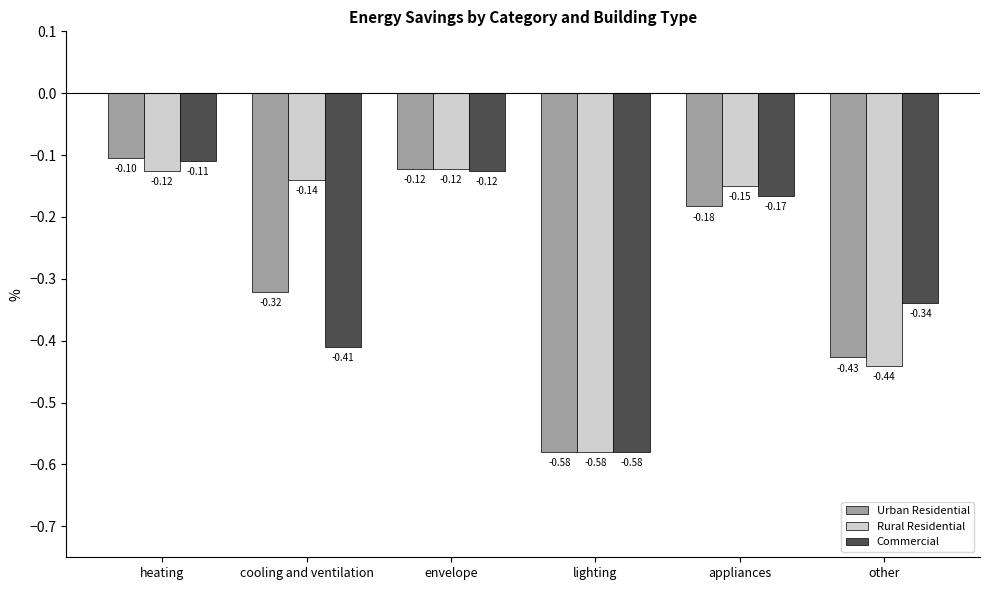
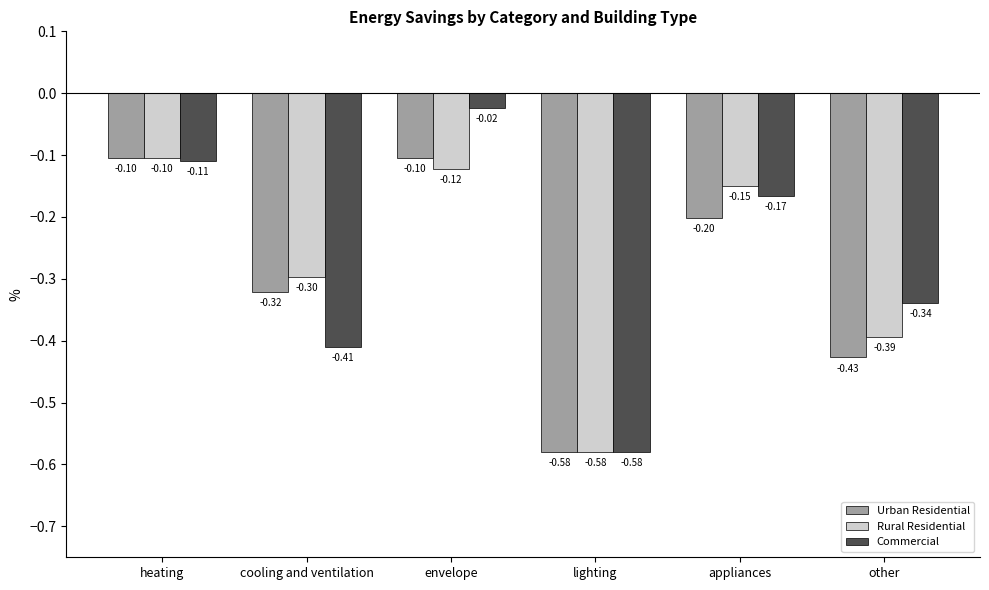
Rural Residential, heating: -0.12 -> -0.10
Rural Residential, cooling and ventilation: -0.14 -> -0.30
Urban Residential, envelope: -0.12 -> -0.10
Commercial, envelope: -0.12 -> -0.02
Urban Residential, appliances: -0.18 -> -0.20
Rural Residential, other: -0.44 -> -0.39
